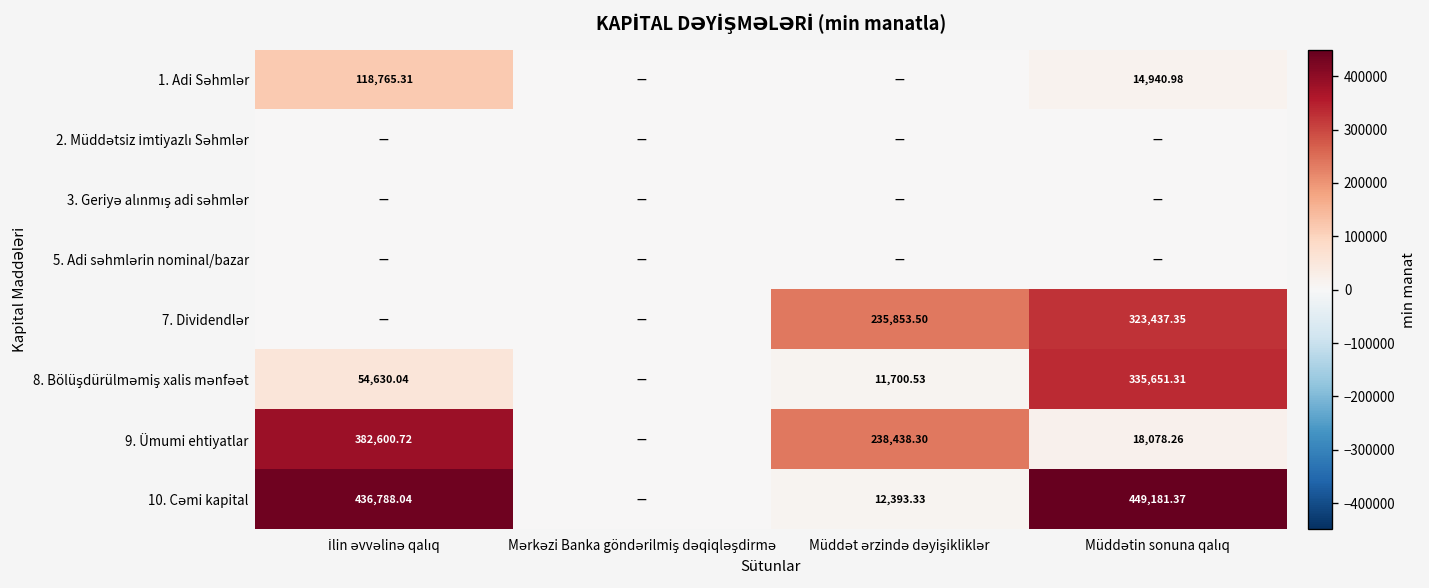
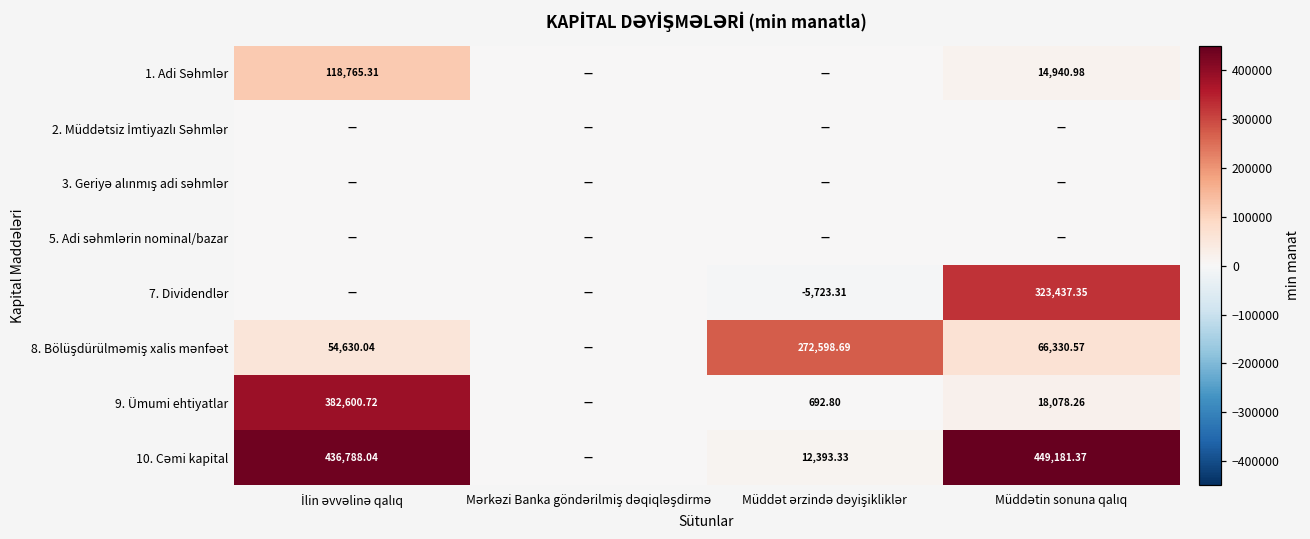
7. Dividendlər, Müddət ərzində dəyişikliklər: 235,853.50 -> -5,723.31
8. Bölüşdürülməmiş xalis mənfəət, Müddət ərzində dəyişikliklər: 11,700.53 -> 272,598.69
8. Bölüşdürülməmiş xalis mənfəət, Müddətin sonuna qalıq: 335,651.31 -> 66,330.57
9. Ümumi ehtiyatlar, Müddət ərzində dəyişikliklər: 238,438.30 -> 692.80
